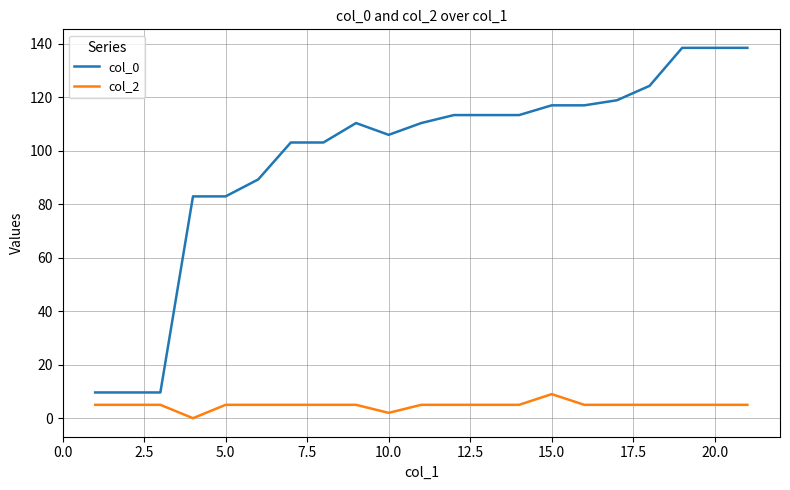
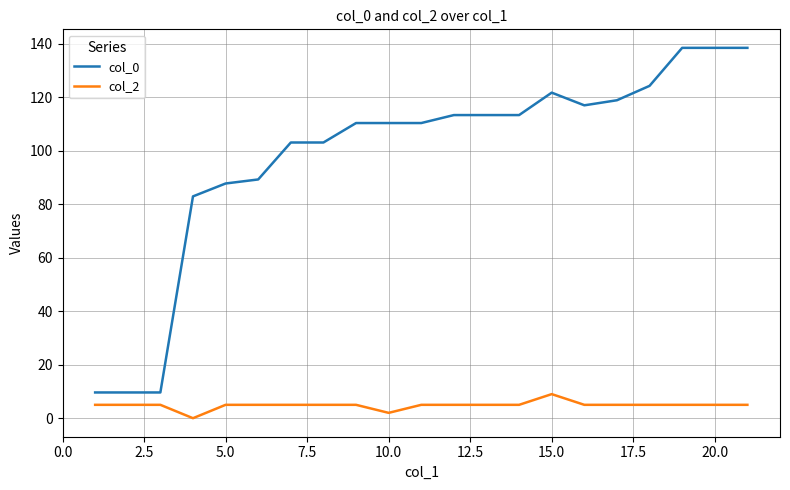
col_0, 5.0: 83 -> 88
col_0, 10.0: 106 -> 110
col_0, 15.0: 117 -> 122
